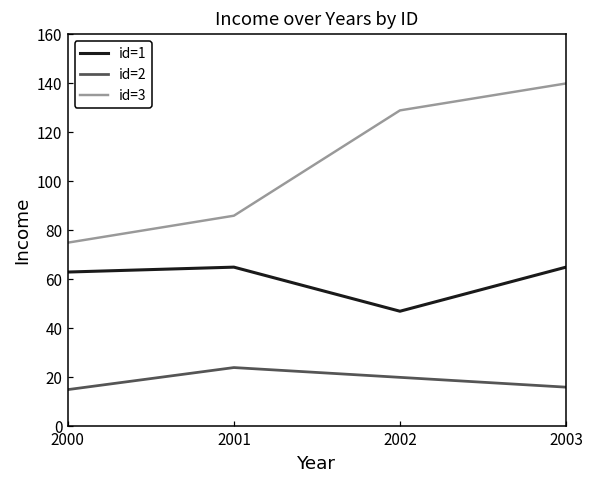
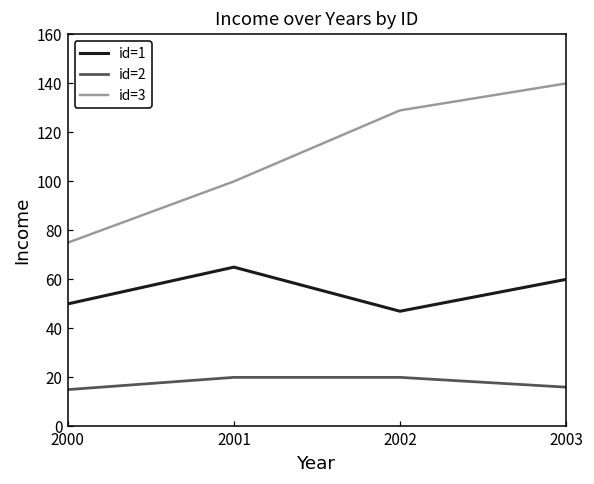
id=1, 2000: 63 -> 50
id=2, 2001: 24 -> 20
id=3, 2001: 86 -> 100
id=1, 2003: 65 -> 60
